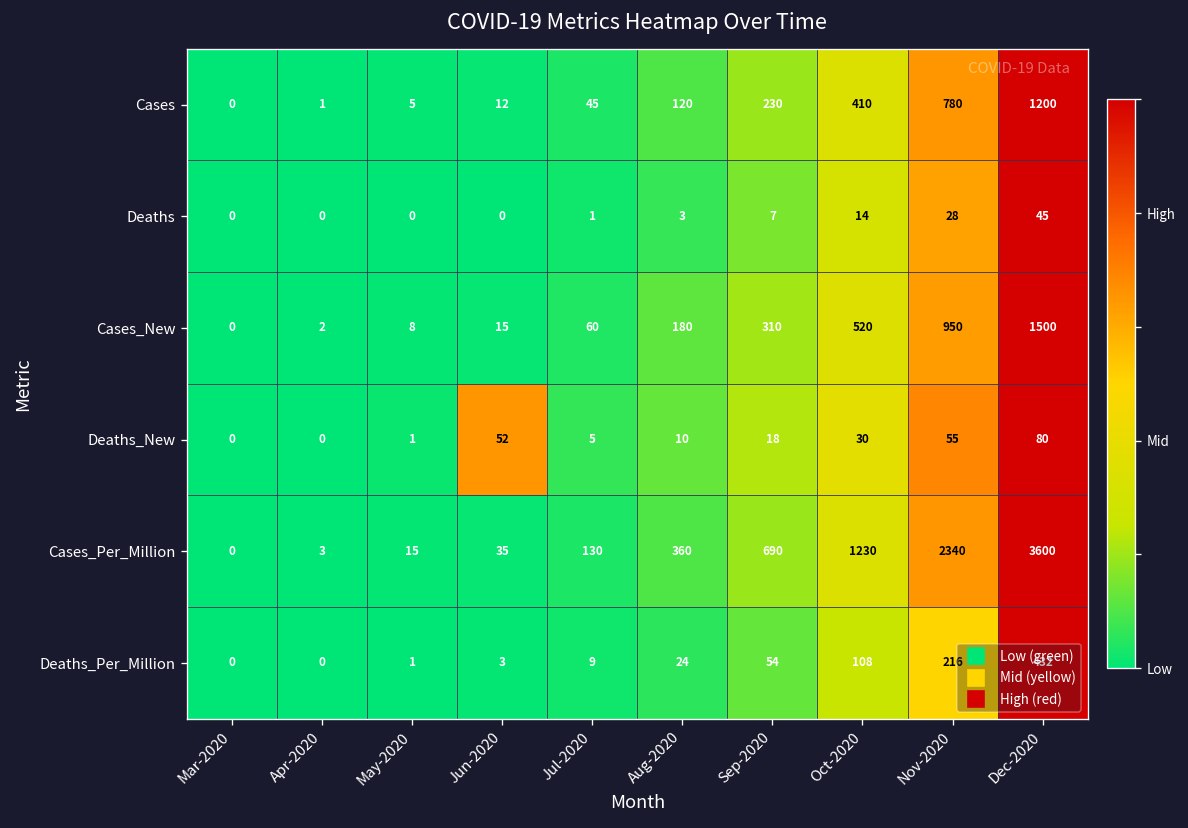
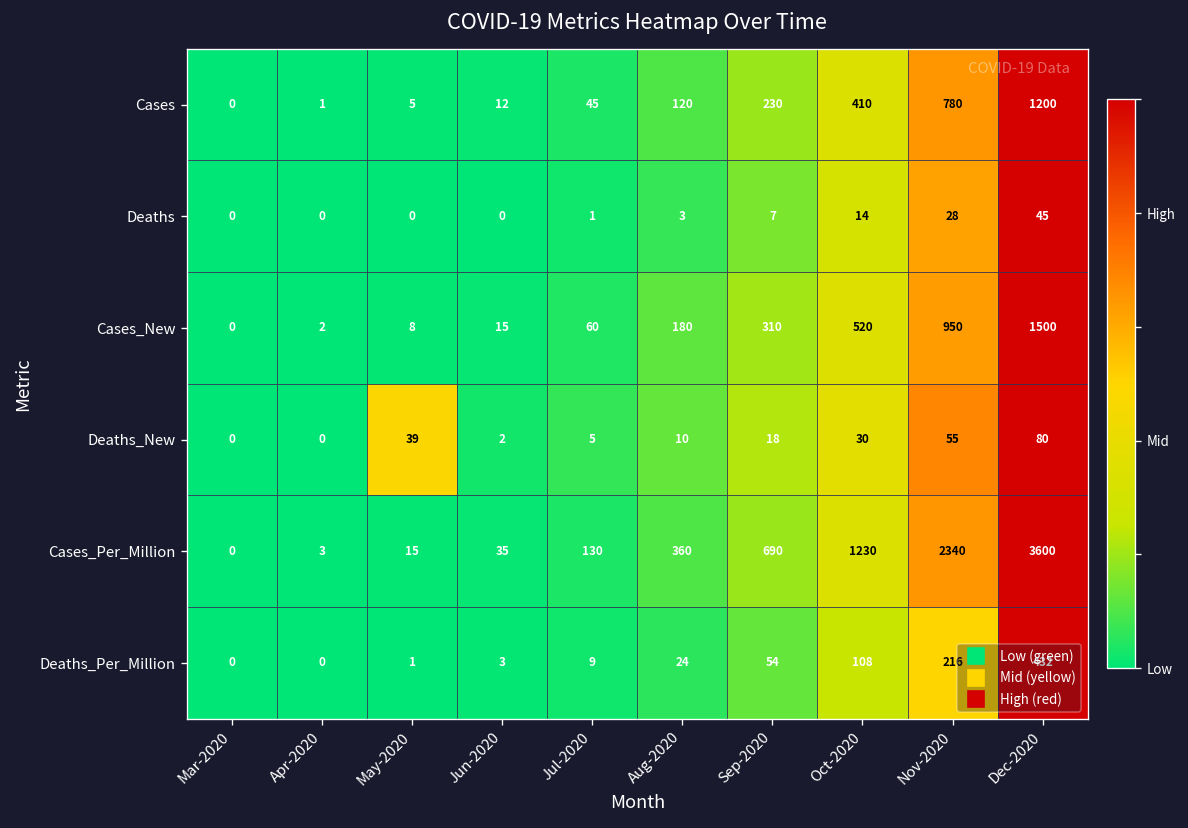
Deaths_New, May-2020: 1 -> 39
Deaths_New, Jun-2020: 52 -> 2
